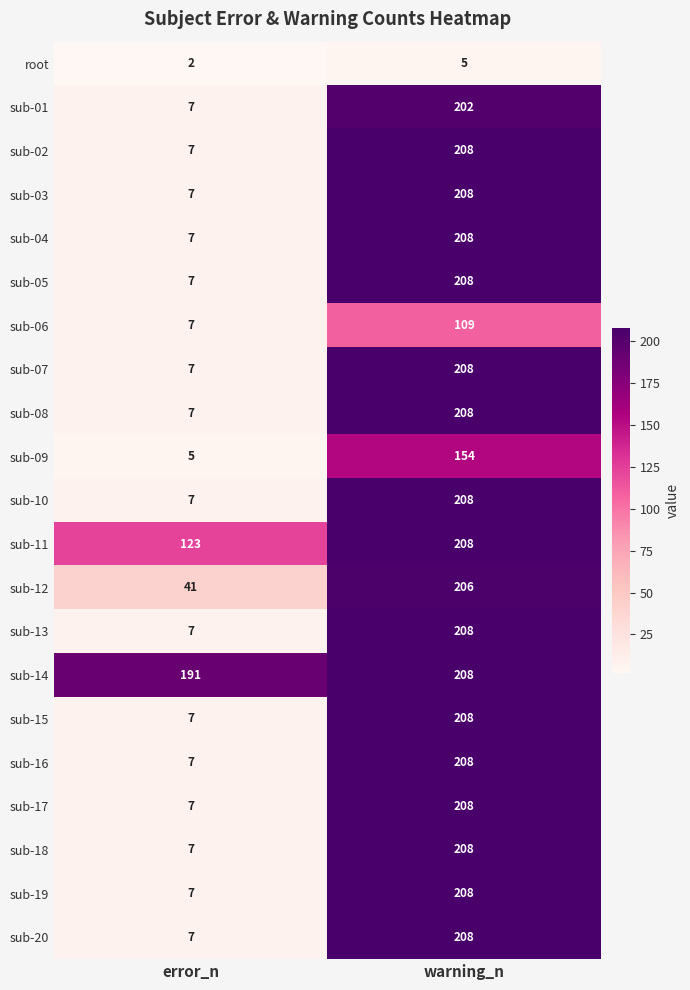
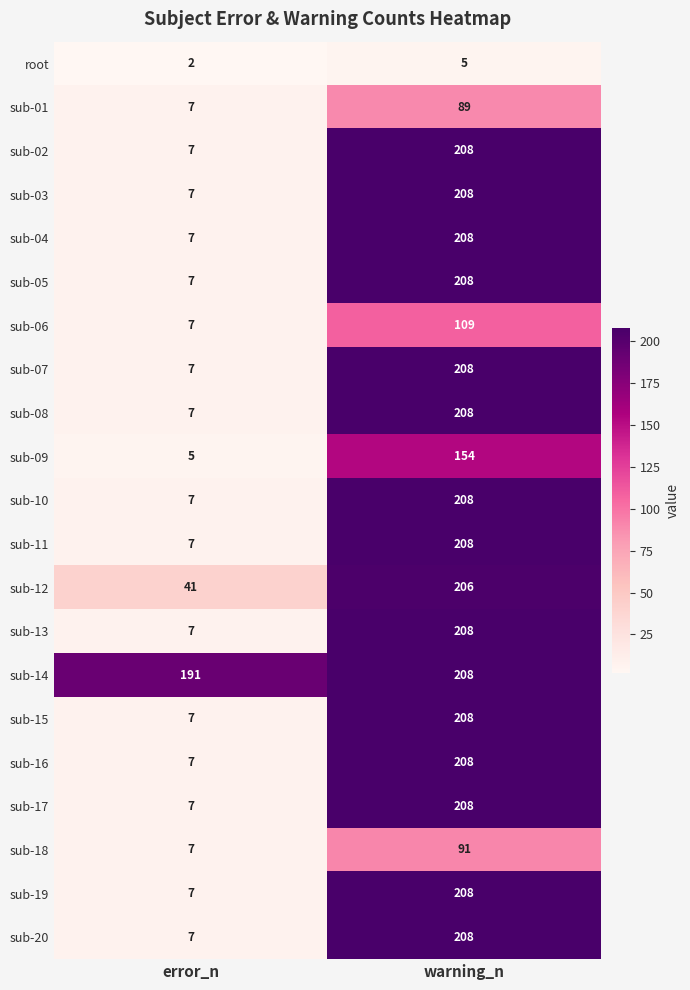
sub-01, warning_n: 202 -> 89
sub-11, error_n: 123 -> 7
sub-18, warning_n: 208 -> 91
